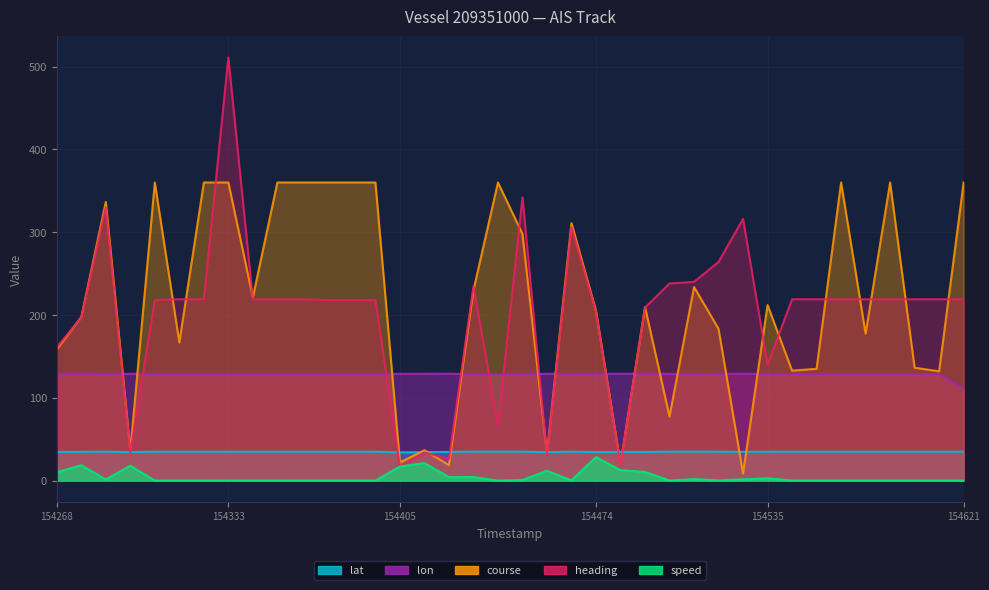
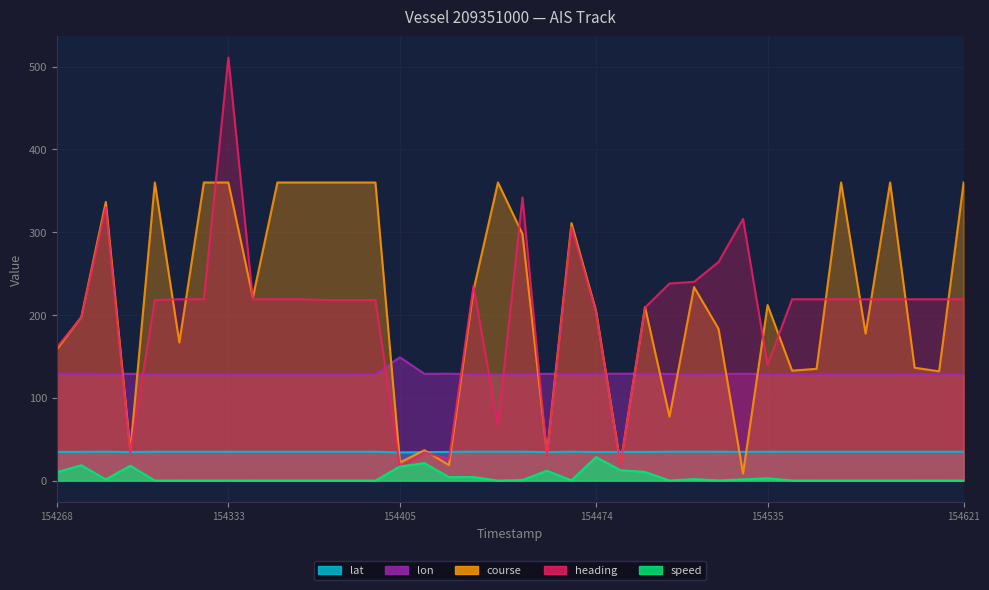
lon, 154405: 130 -> 150
lon, 154621: 110 -> 130
